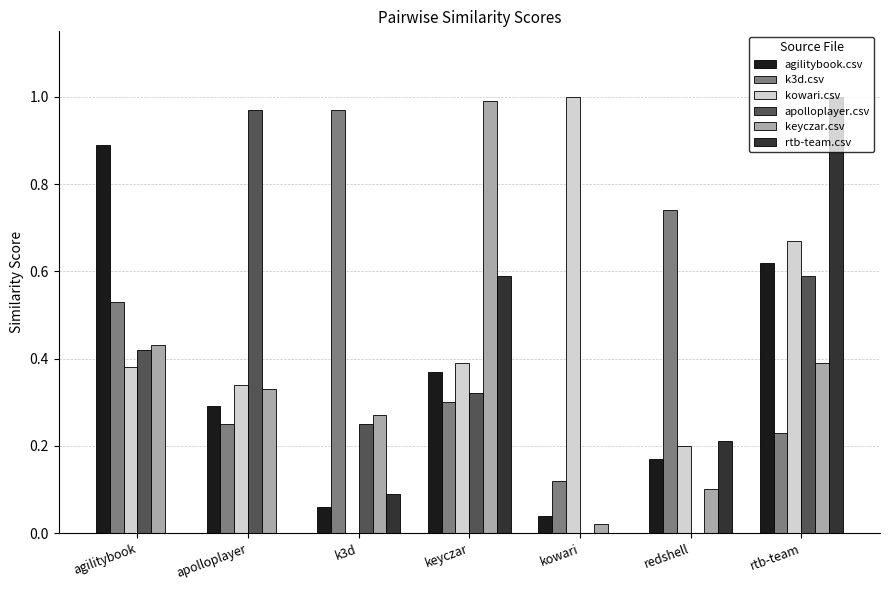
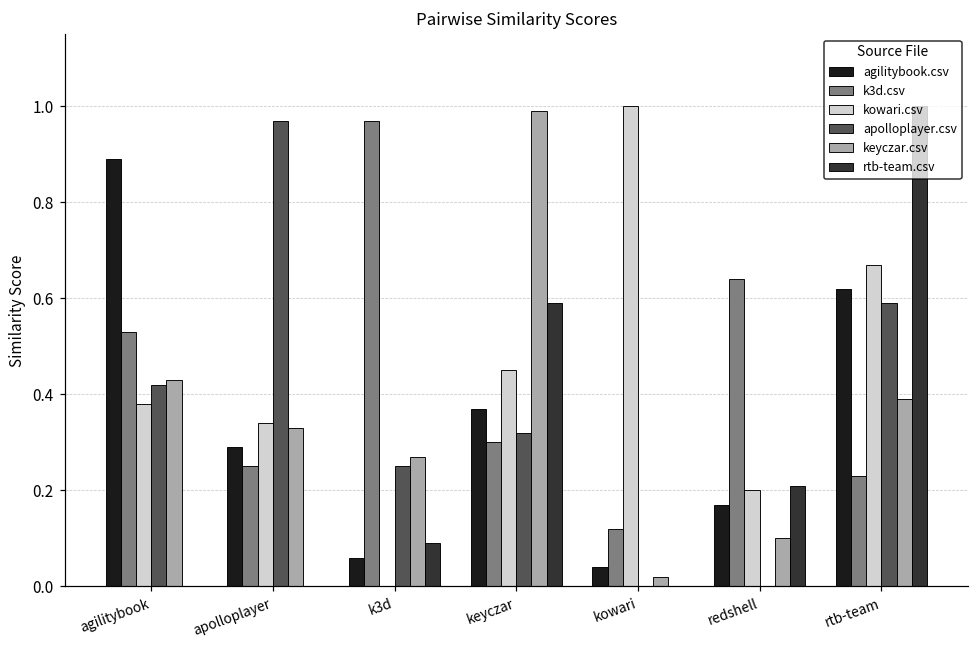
kowari.csv, keyczar: 0.39 -> 0.45
k3d.csv, redshell: 0.74 -> 0.64
